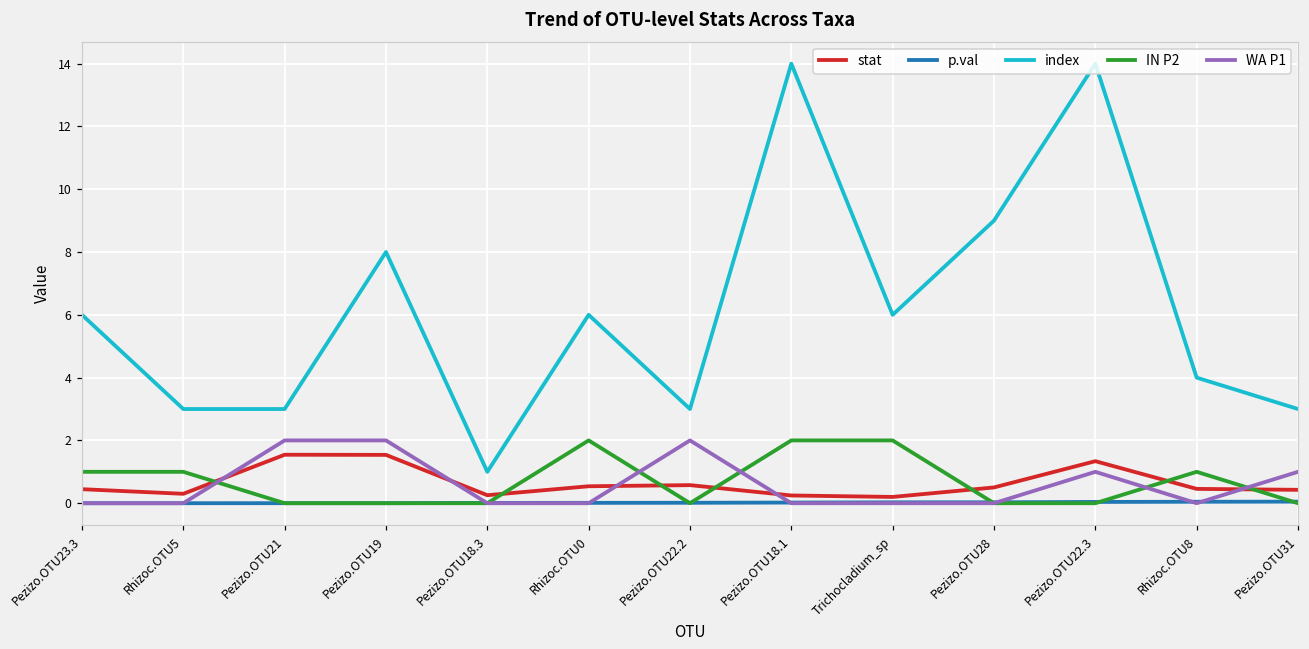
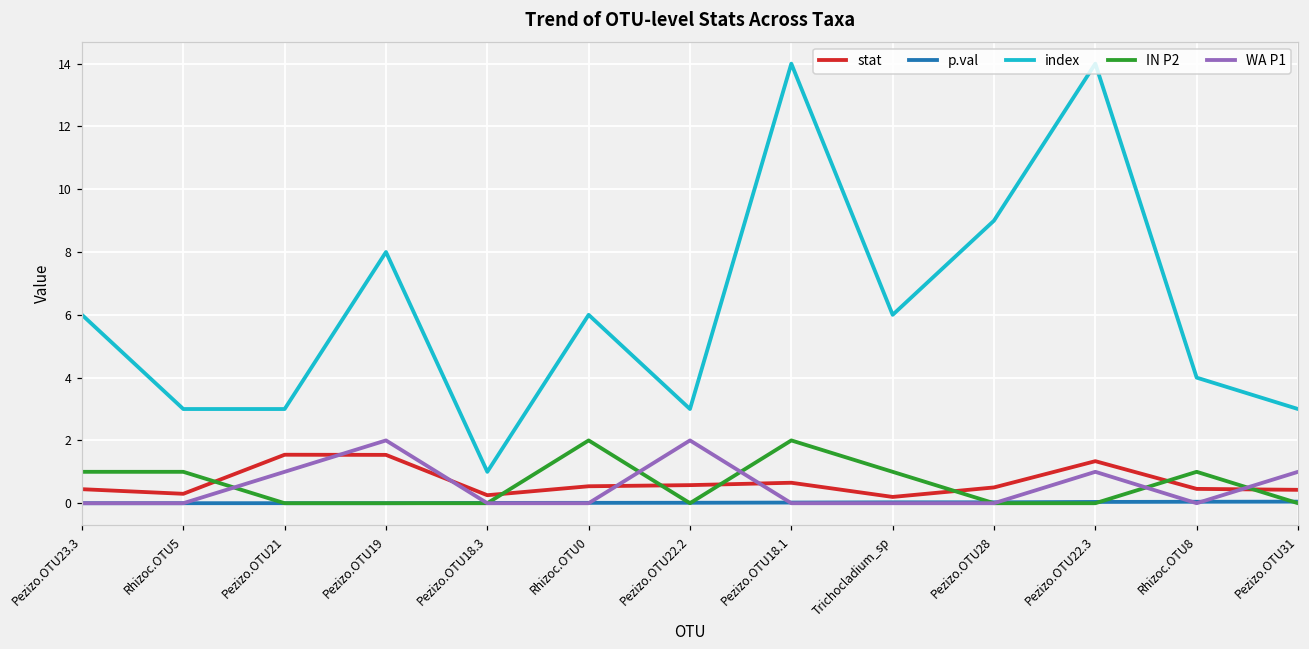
WA P1, Pezizo.OTU21: 2 -> 1
stat, Pezizo.OTU18.1: 0.2 -> 0.7
IN P2, Trichocladium_sp: 2 -> 1
